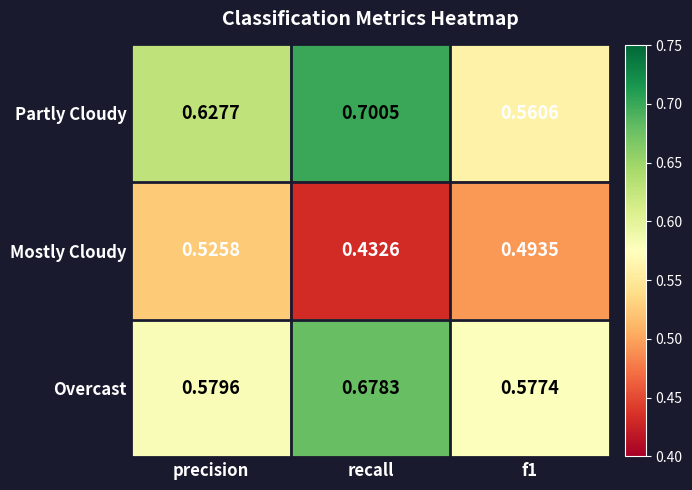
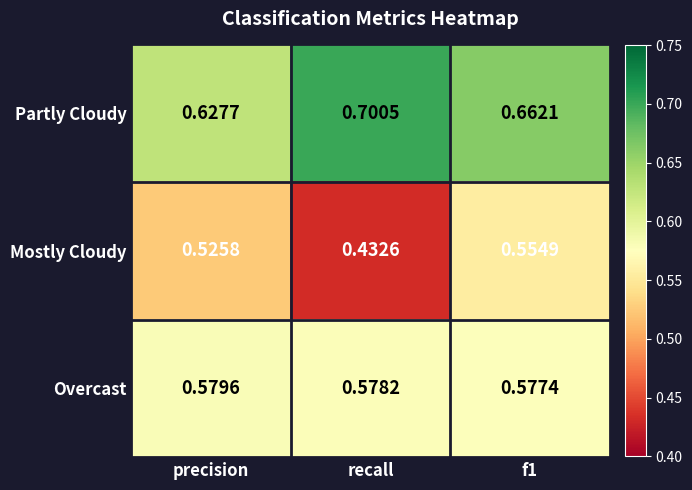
Partly Cloudy, f1: 0.5606 -> 0.6621
Mostly Cloudy, f1: 0.4935 -> 0.5549
Overcast, recall: 0.6783 -> 0.5782
